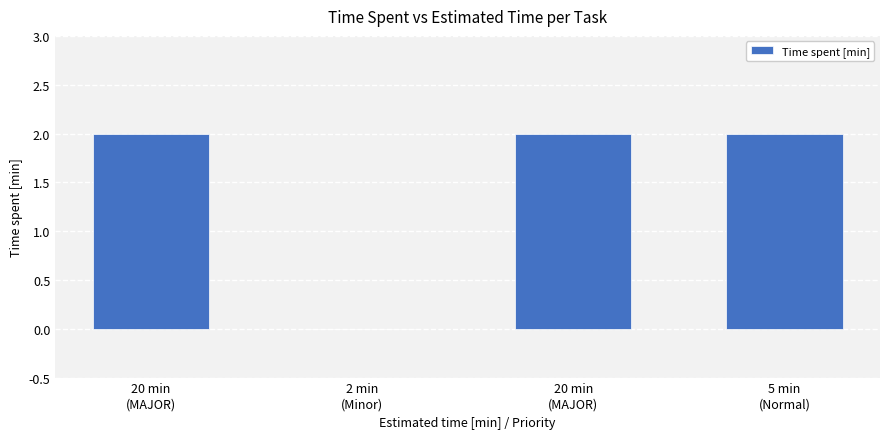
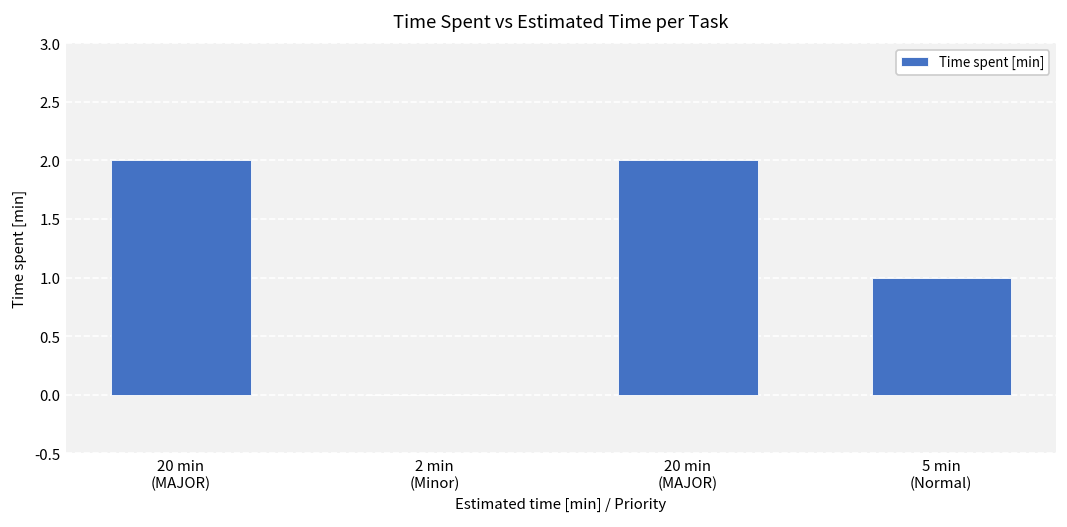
5 min (Normal): 2 -> 1
